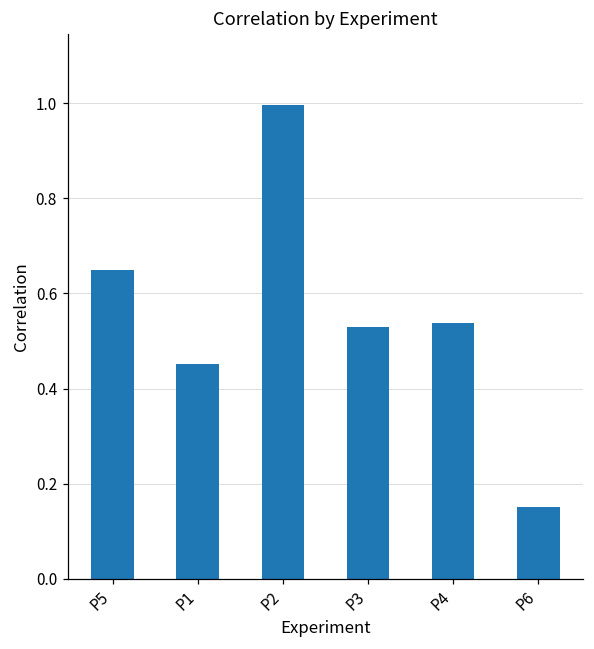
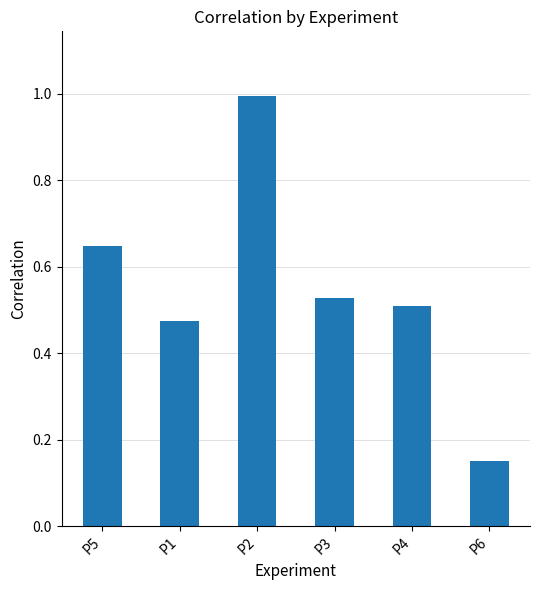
P1: 0.45 -> 0.47
P4: 0.54 -> 0.51
